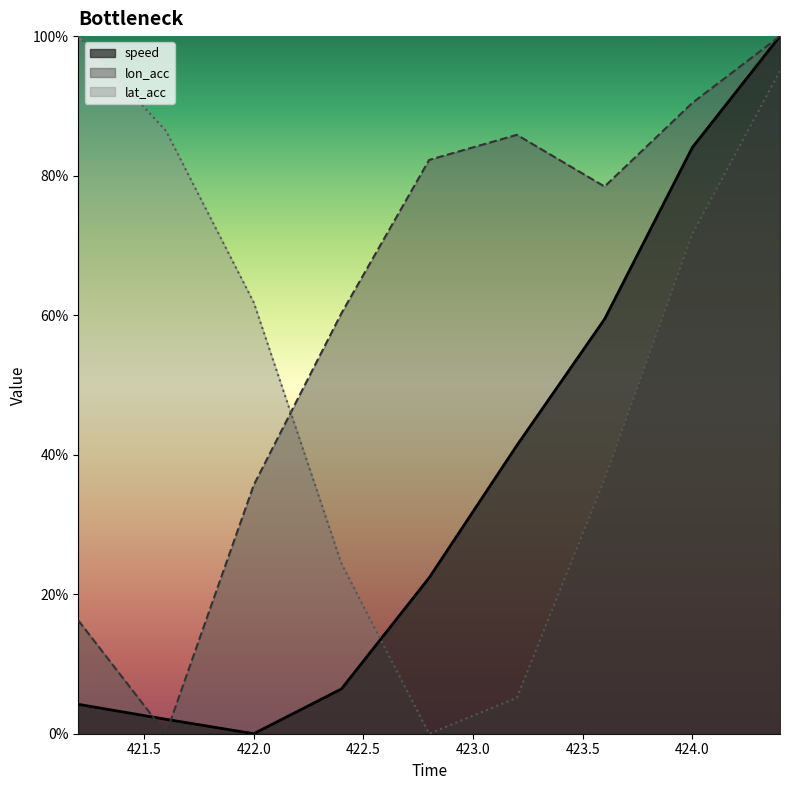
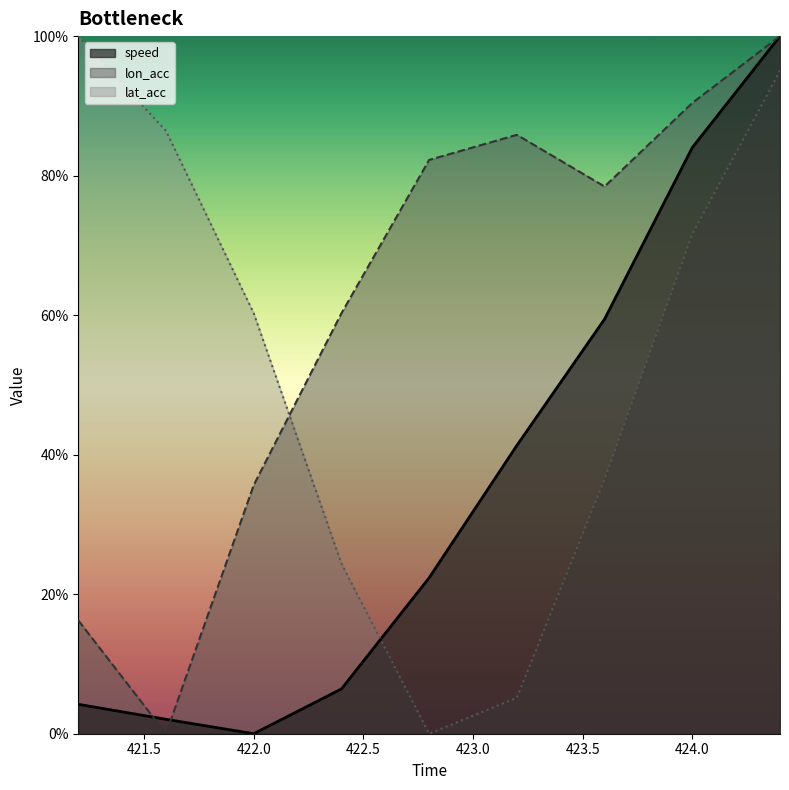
lat_acc, 422.0: 62% -> 60%
